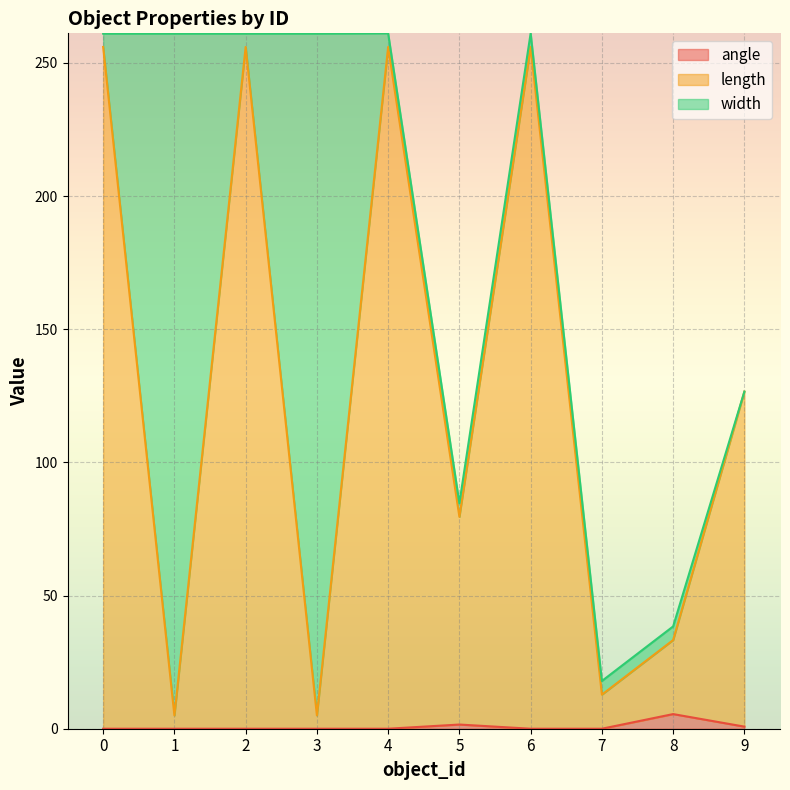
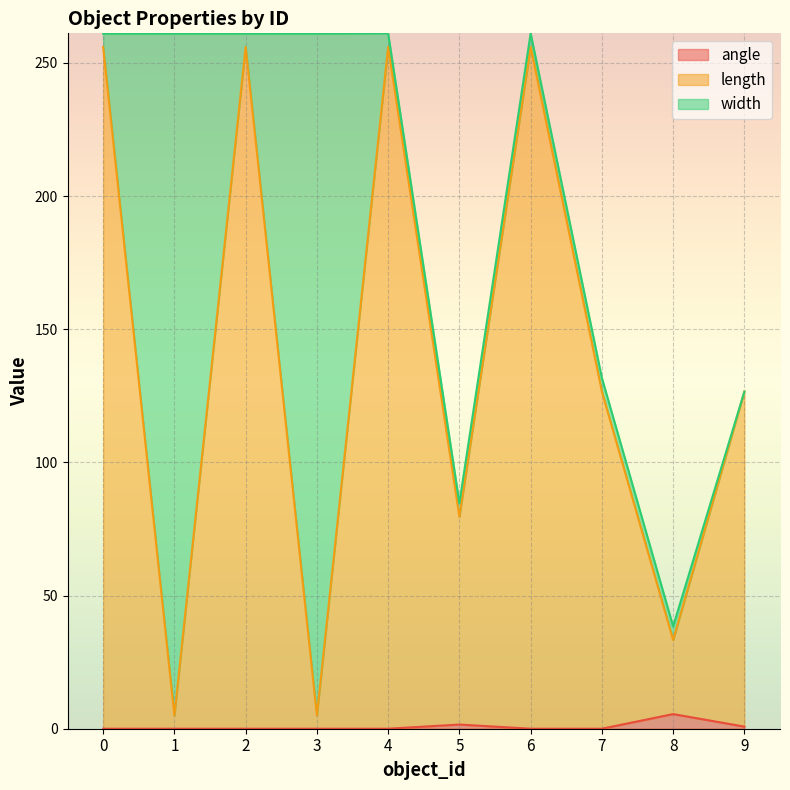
length, 7: 13 -> 127
